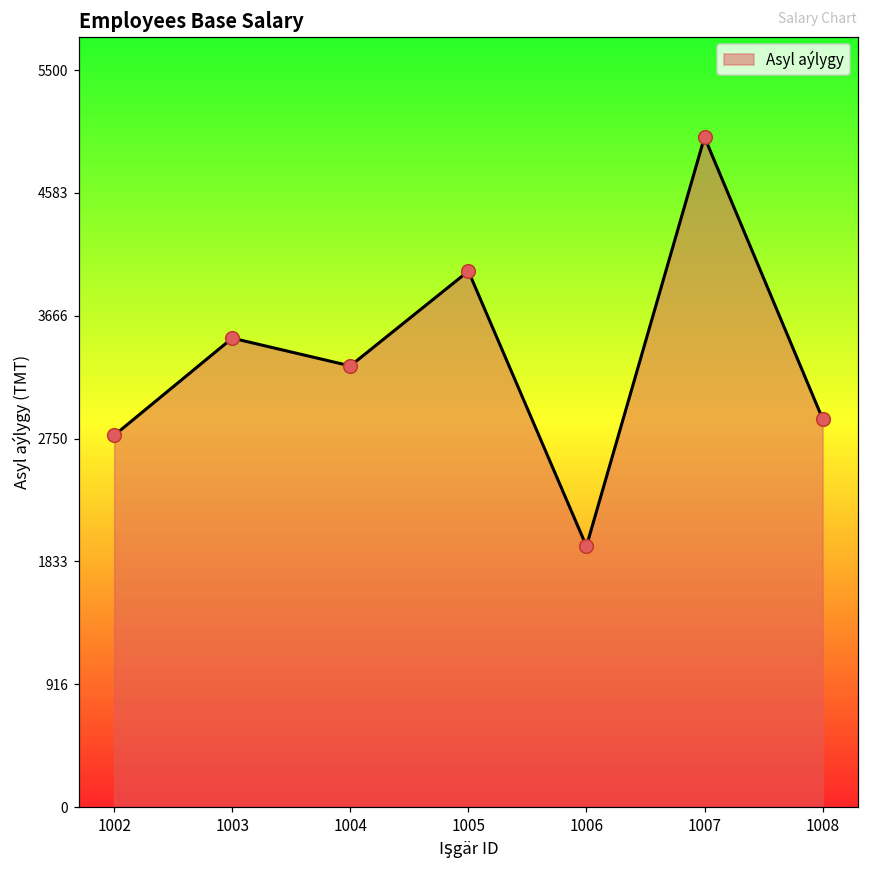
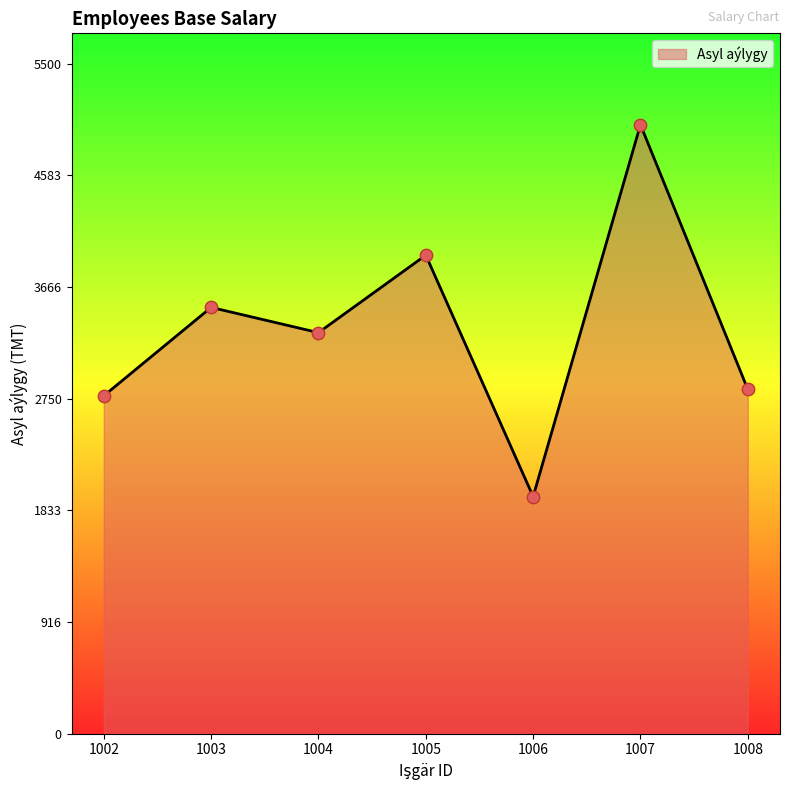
1005: 4000 -> 3930
1008: 2900 -> 2830
